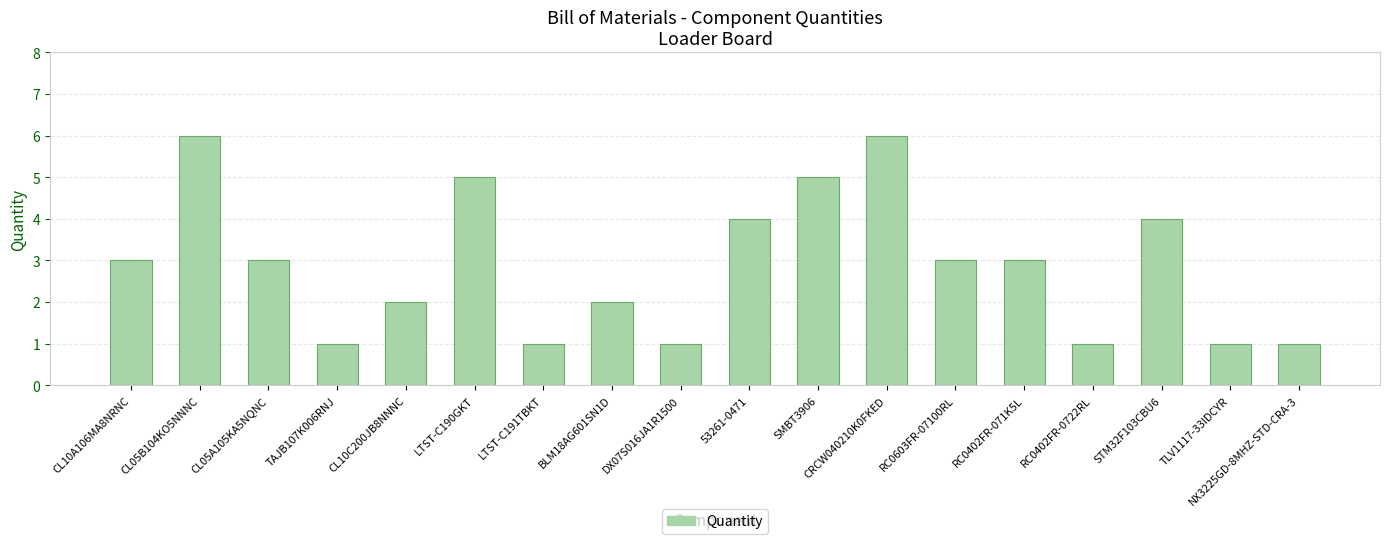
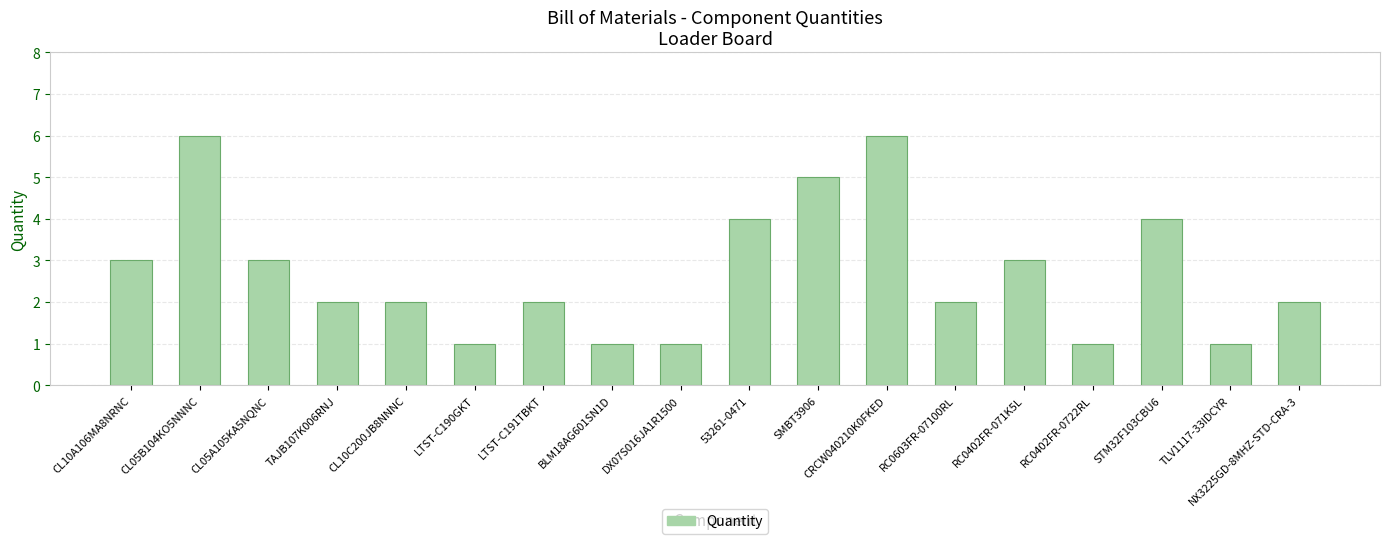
TAJB107K006RNJ: 1 -> 2
LTST-C190GKT: 5 -> 1
LTST-C191TBKT: 1 -> 2
BLM18AG601SN1D: 2 -> 1
RC0603FR-07100RL: 3 -> 2
NX3225GD-8MHZ-STD-CRA-3: 1 -> 2
